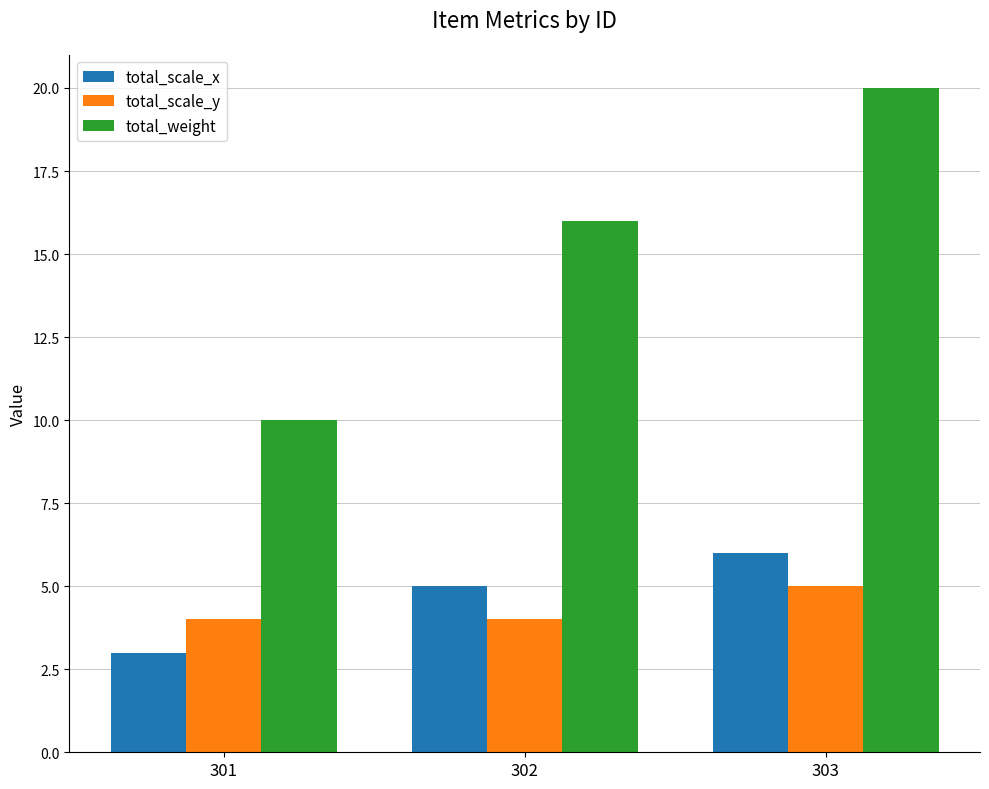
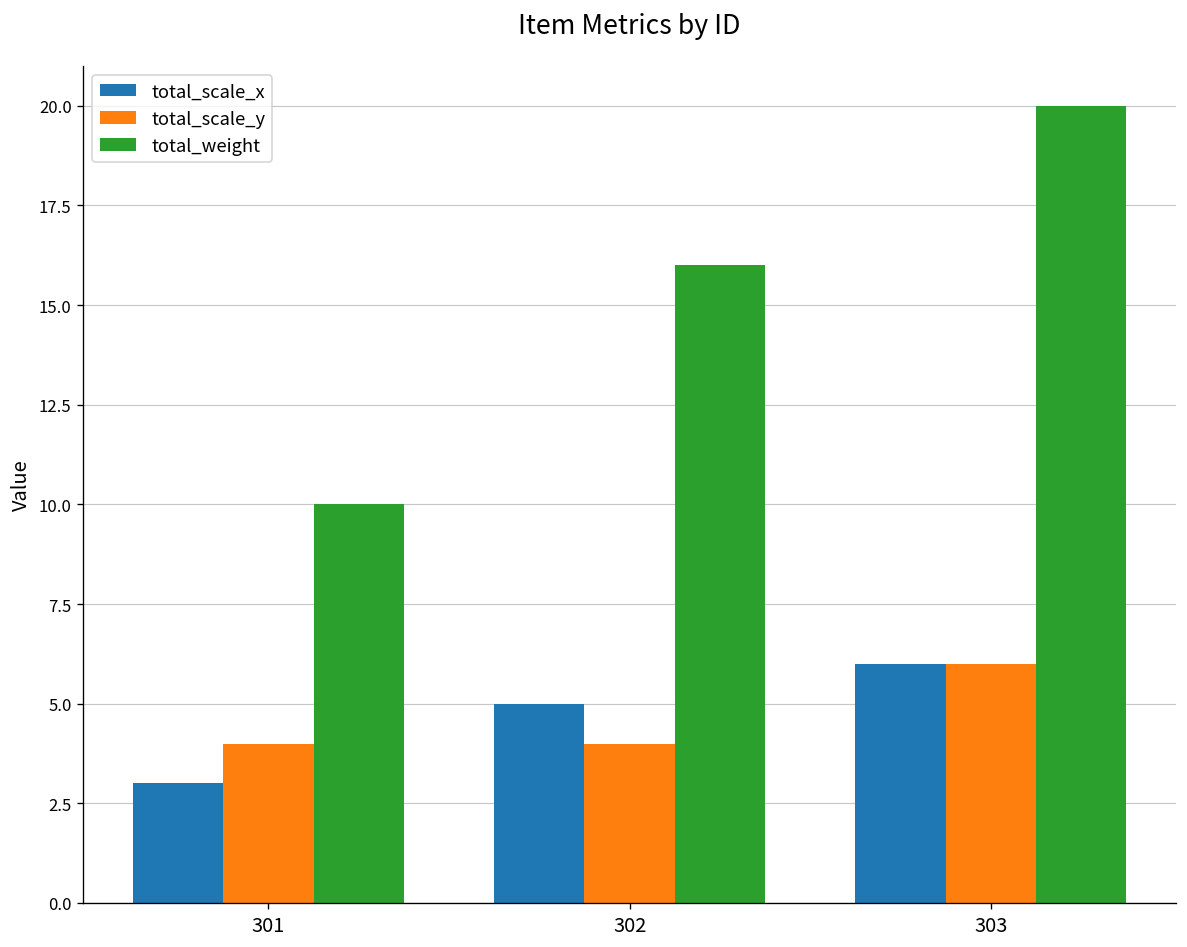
total_scale_y, 303: 5 -> 6
